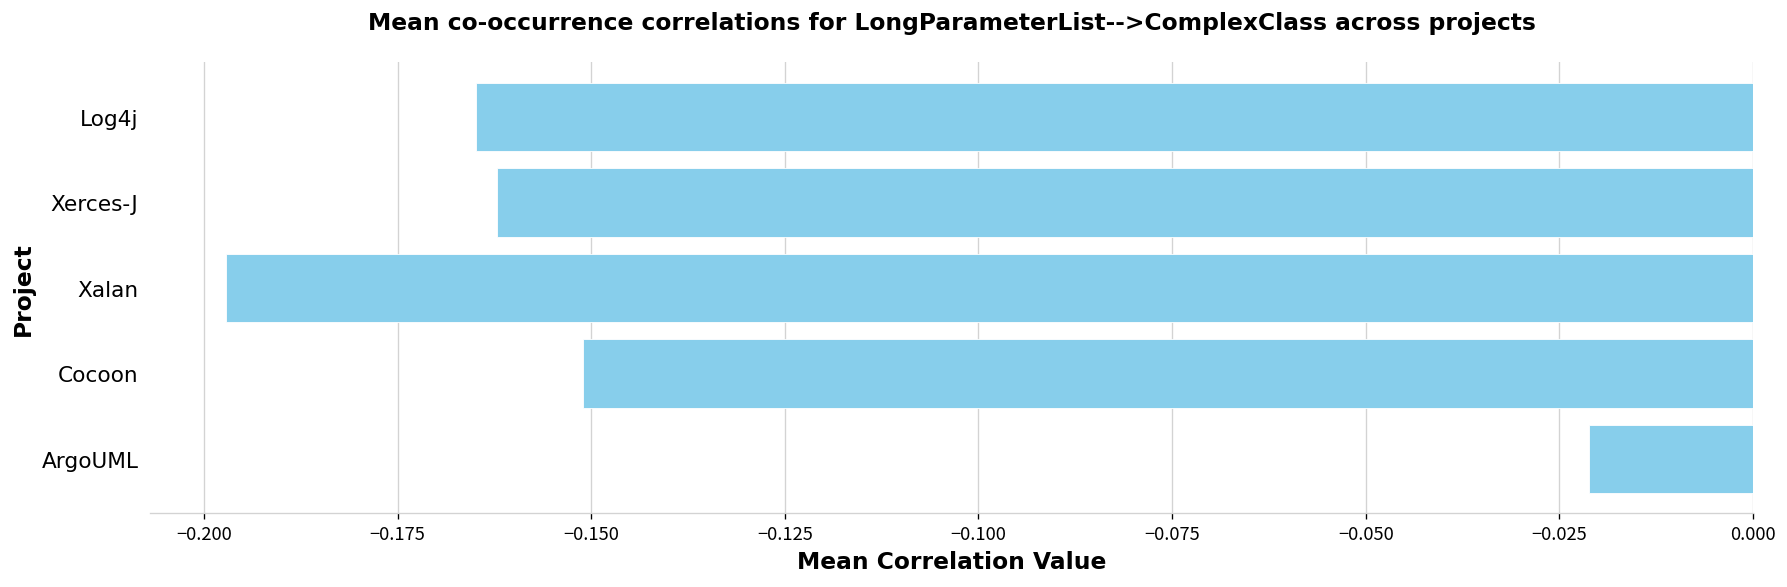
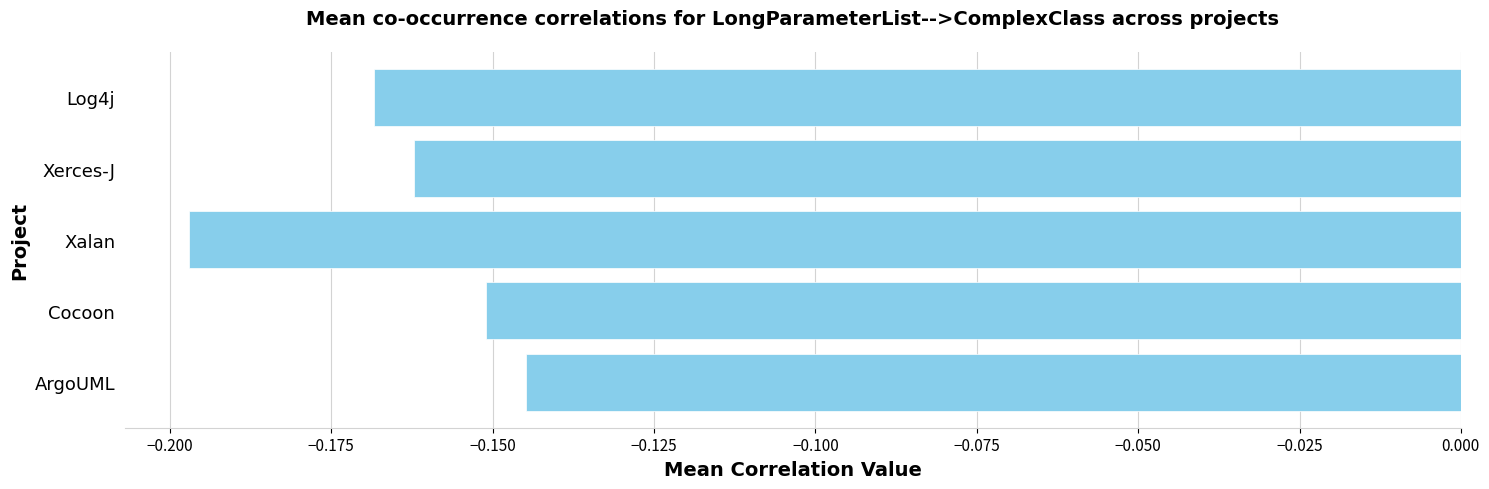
Log4j: -0.165 -> -0.168
ArgoUML: -0.021 -> -0.145
